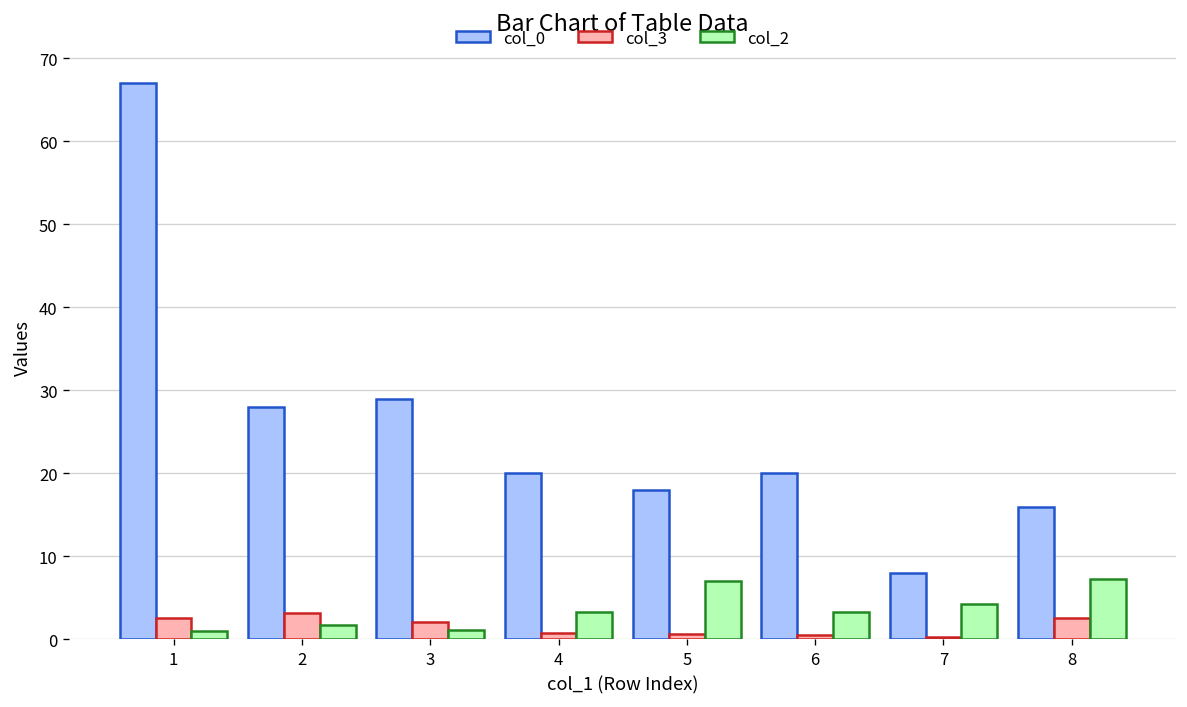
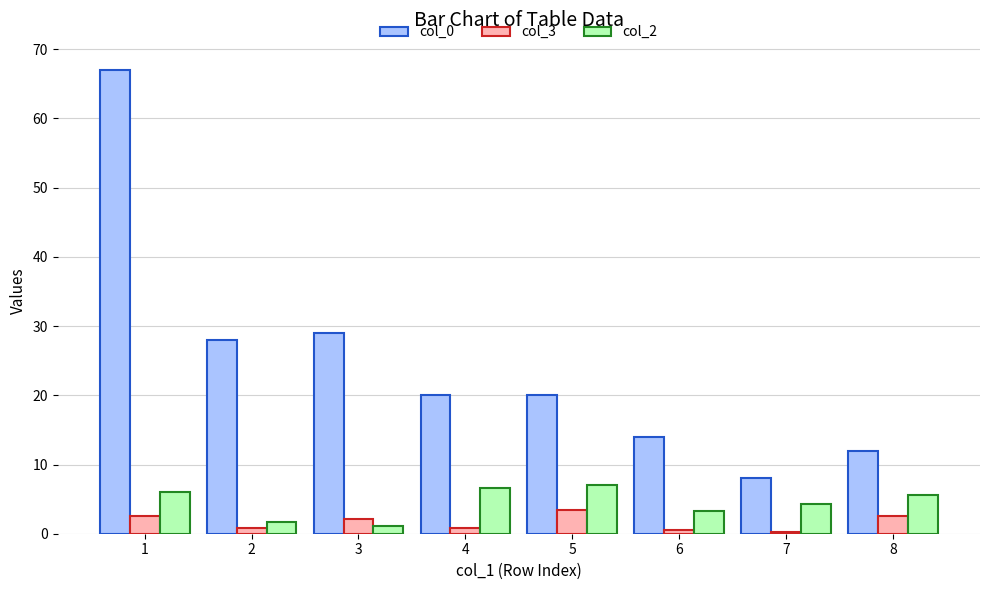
col_2, 1: 1 -> 6
col_3, 2: 3 -> 1
col_2, 4: 3 -> 7
col_0, 5: 18 -> 20
col_3, 5: 1 -> 3
col_0, 6: 20 -> 14
col_0, 8: 16 -> 12
col_2, 8: 7 -> 6
